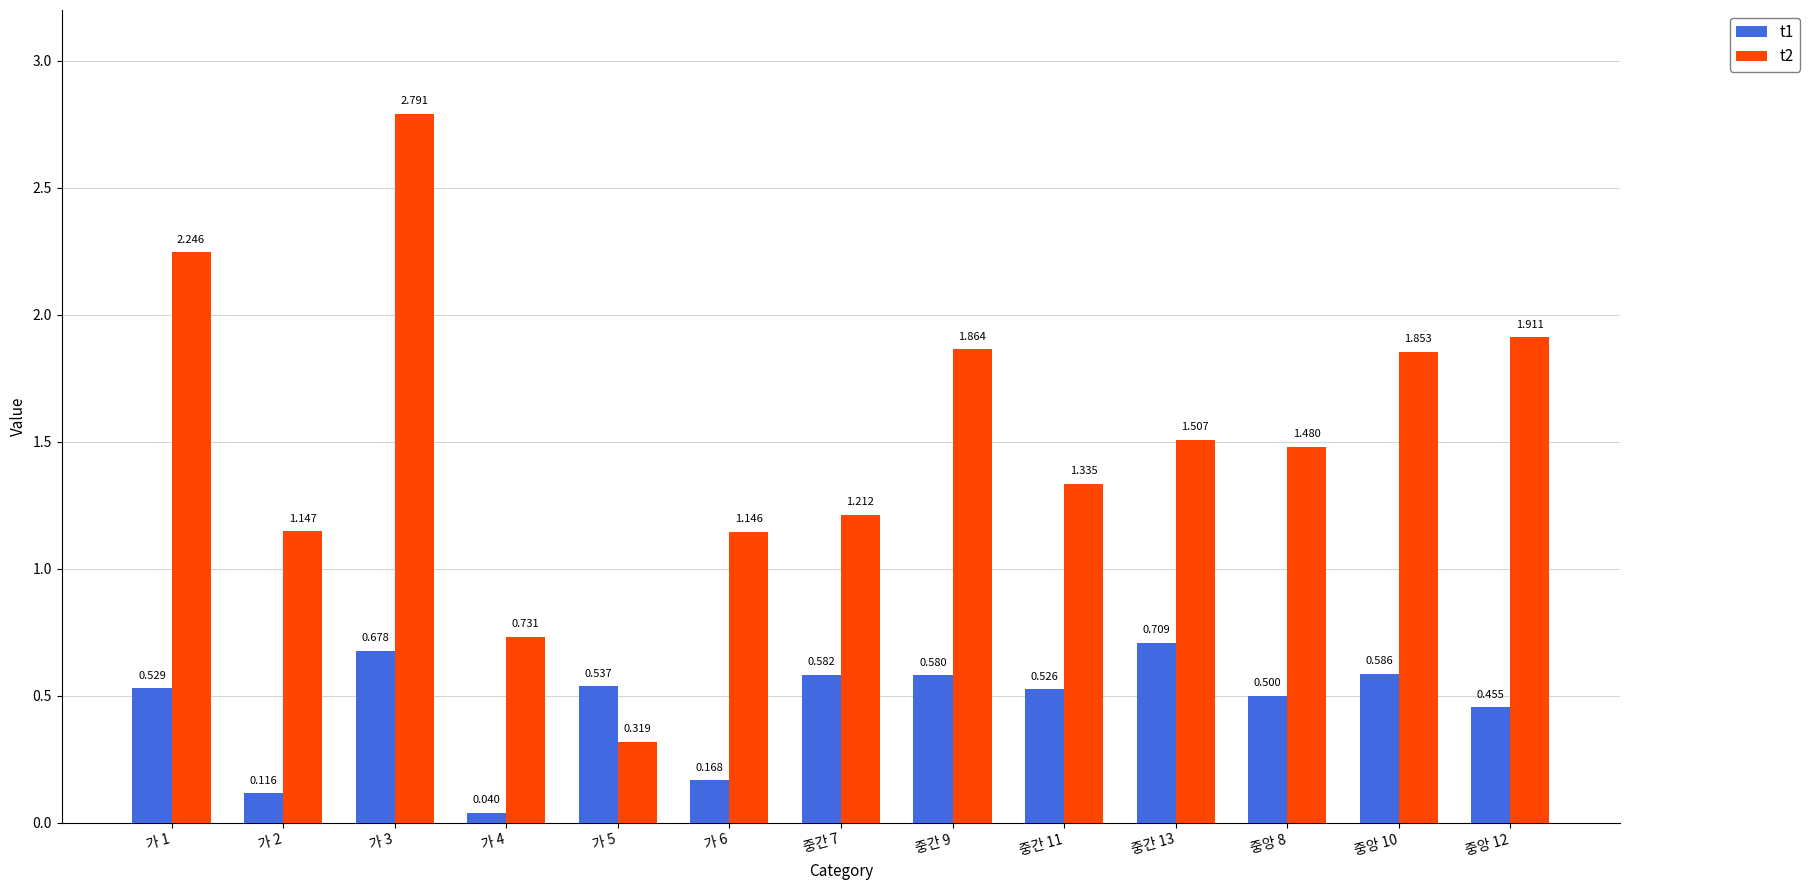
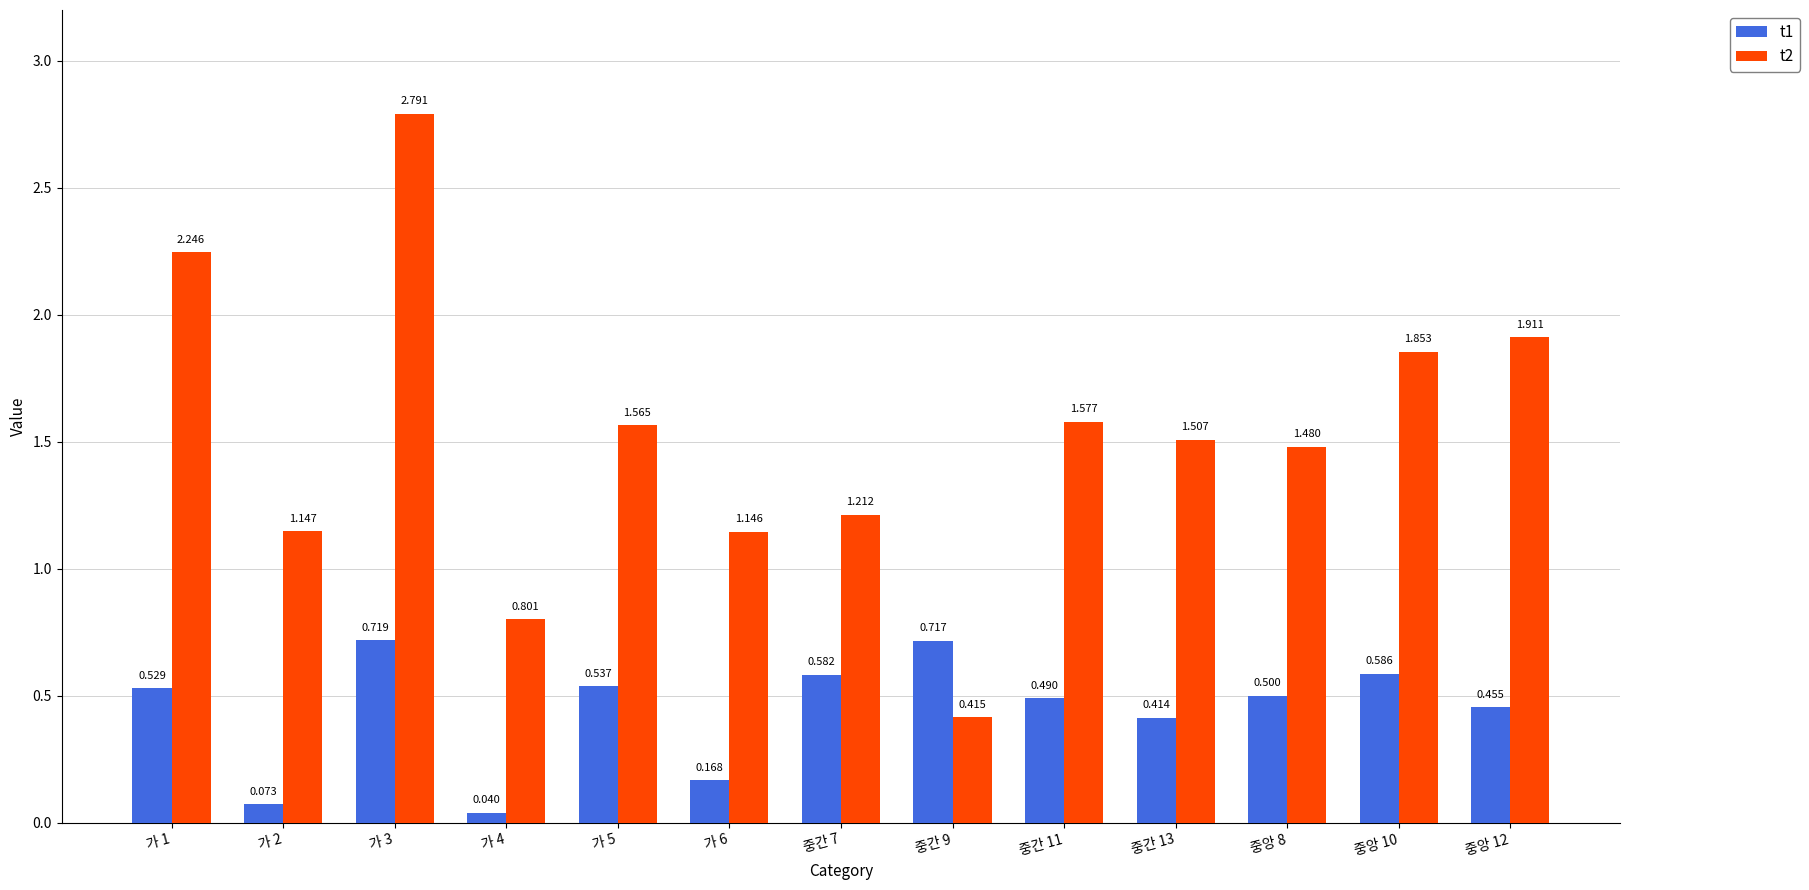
t1, 가 2: 0.116 -> 0.073
t1, 가 3: 0.678 -> 0.719
t2, 가 4: 0.731 -> 0.801
t2, 가 5: 0.319 -> 1.565
t1, 중간 9: 0.580 -> 0.717
t2, 중간 9: 1.864 -> 0.415
t1, 중간 11: 0.526 -> 0.490
t2, 중간 11: 1.335 -> 1.577
t1, 중간 13: 0.709 -> 0.414
